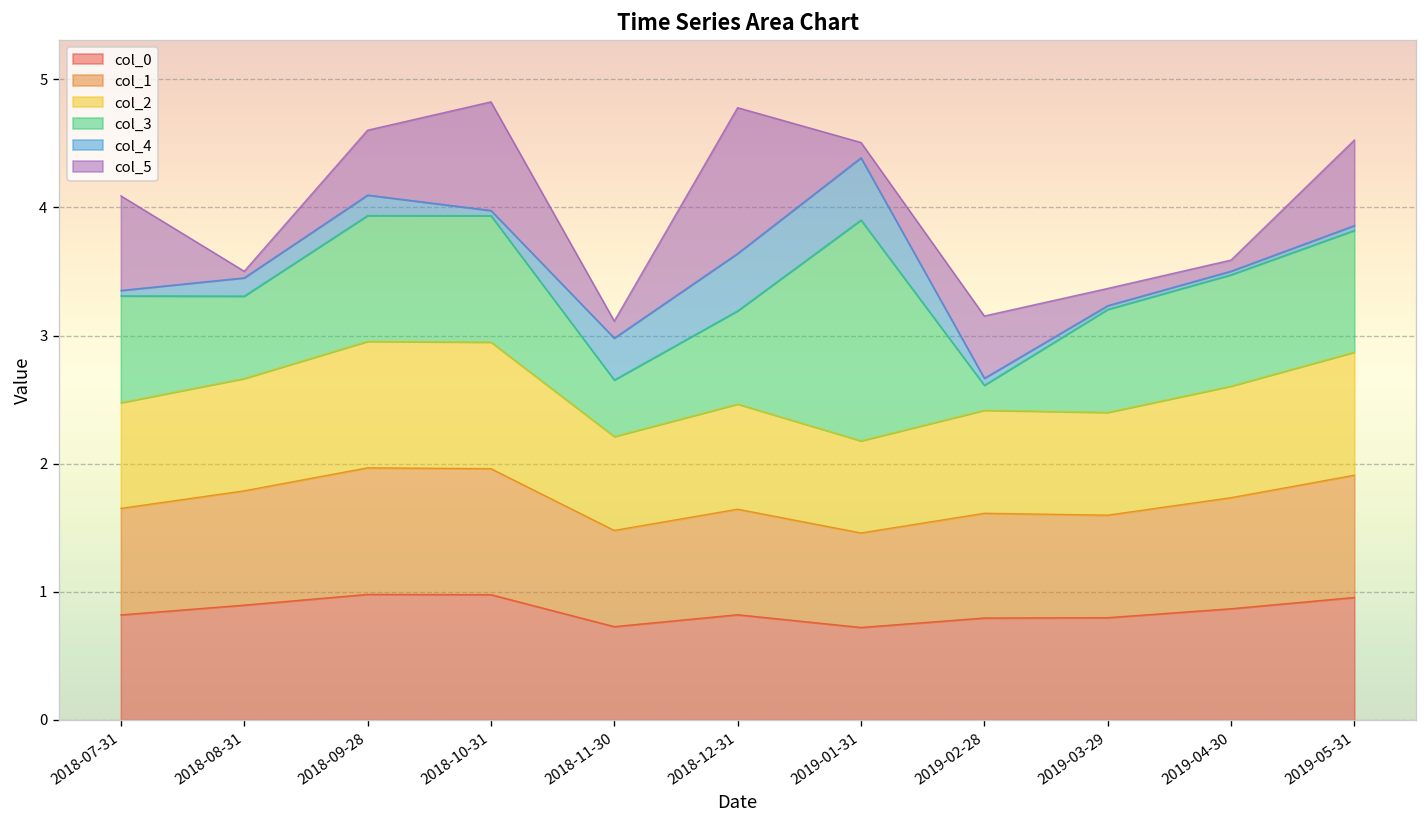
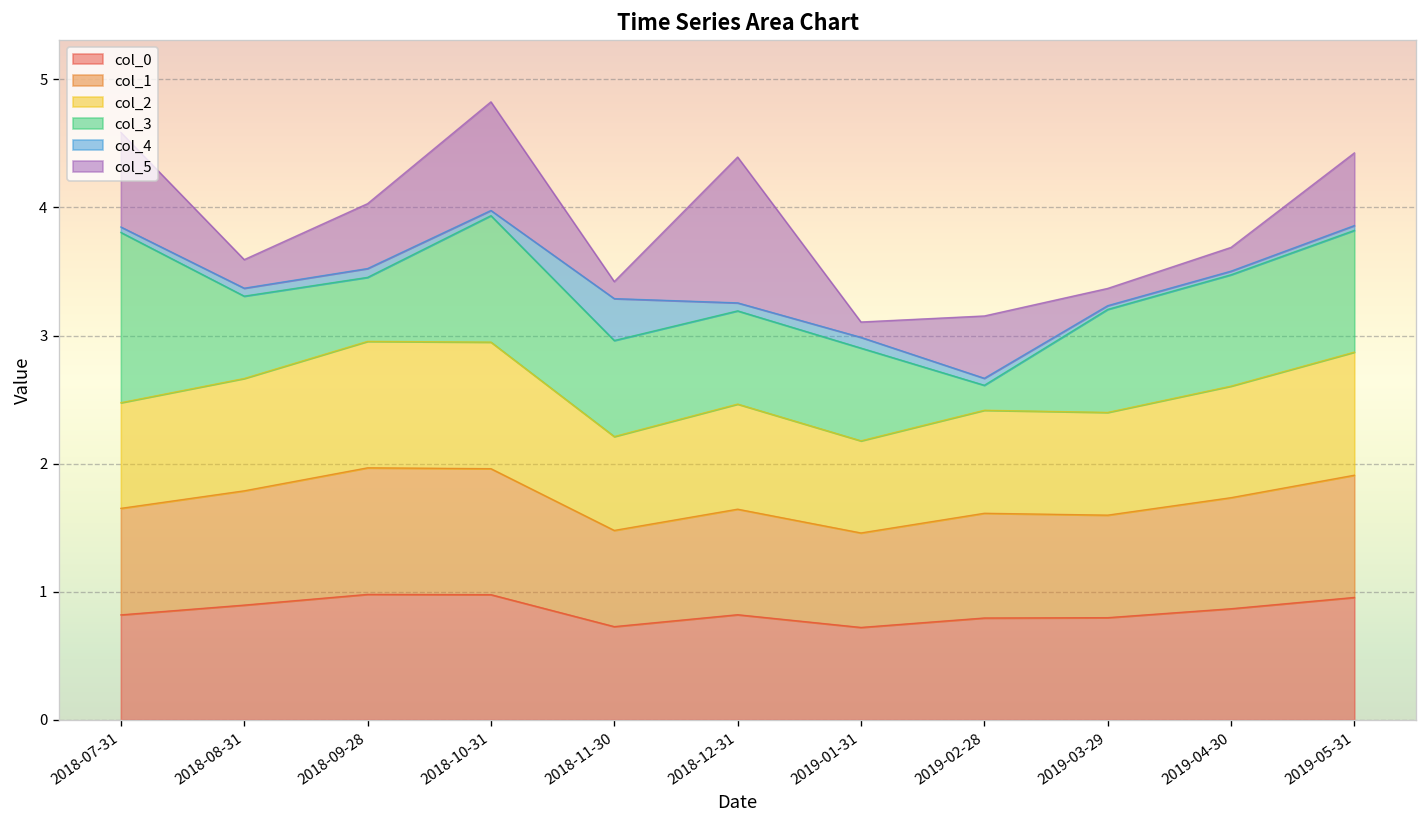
col_3, 2018-07-31: 0.83 -> 1.33
col_4, 2018-08-31: 0.14 -> 0.06
col_5, 2018-08-31: 0.05 -> 0.22
col_3, 2018-09-28: 0.98 -> 0.50
col_4, 2018-09-28: 0.16 -> 0.07
col_3, 2018-11-30: 0.44 -> 0.75
col_4, 2018-12-31: 0.45 -> 0.06
col_3, 2019-01-31: 1.72 -> 0.72
col_4, 2019-01-31: 0.49 -> 0.08
col_5, 2019-04-30: 0.09 -> 0.19
col_5, 2019-05-31: 0.67 -> 0.57
